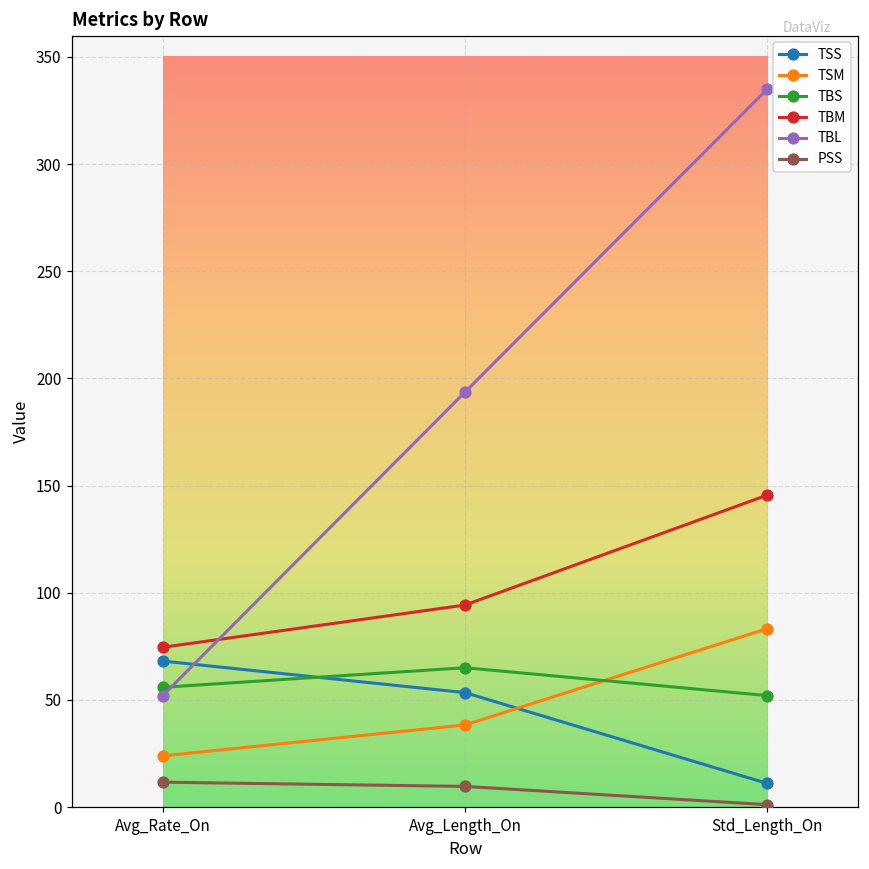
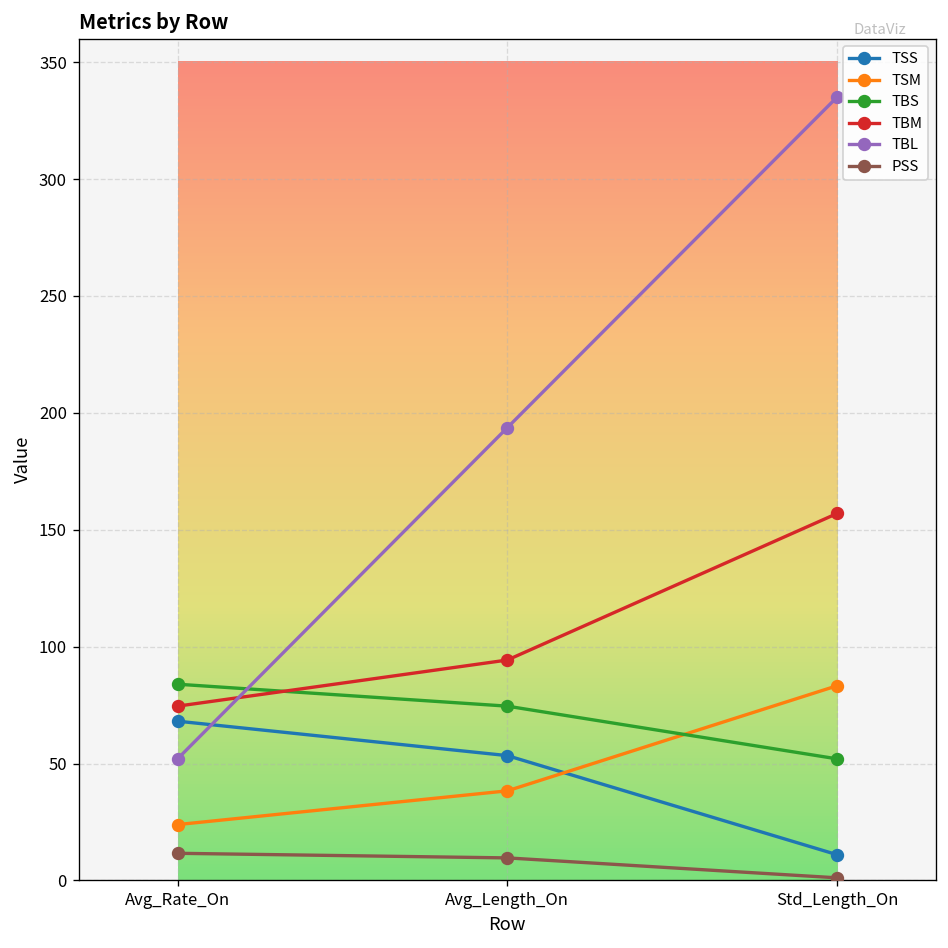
TBS, Avg_Rate_On: 56 -> 84
TBS, Avg_Length_On: 65 -> 75
TBM, Std_Length_On: 146 -> 157
